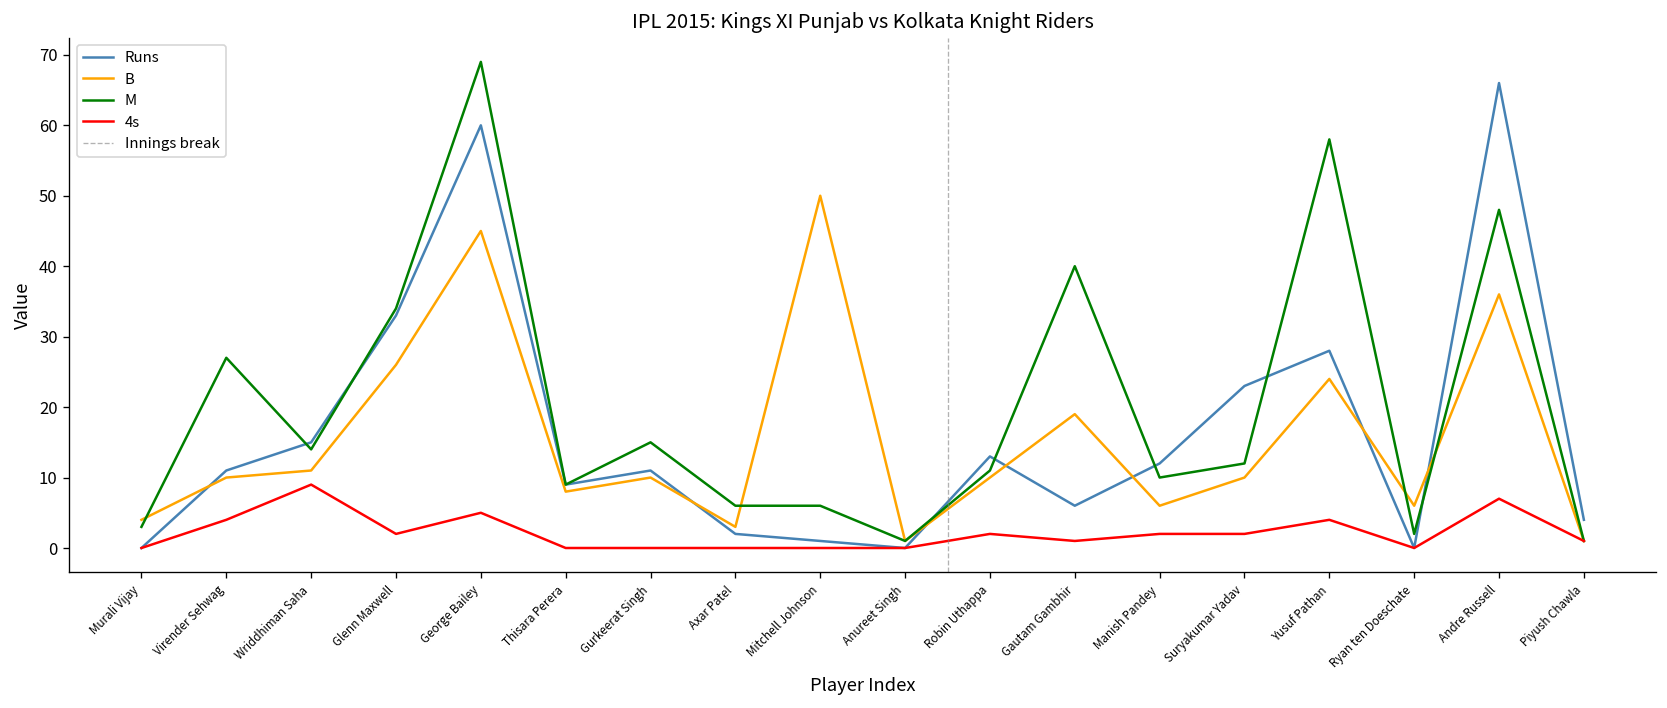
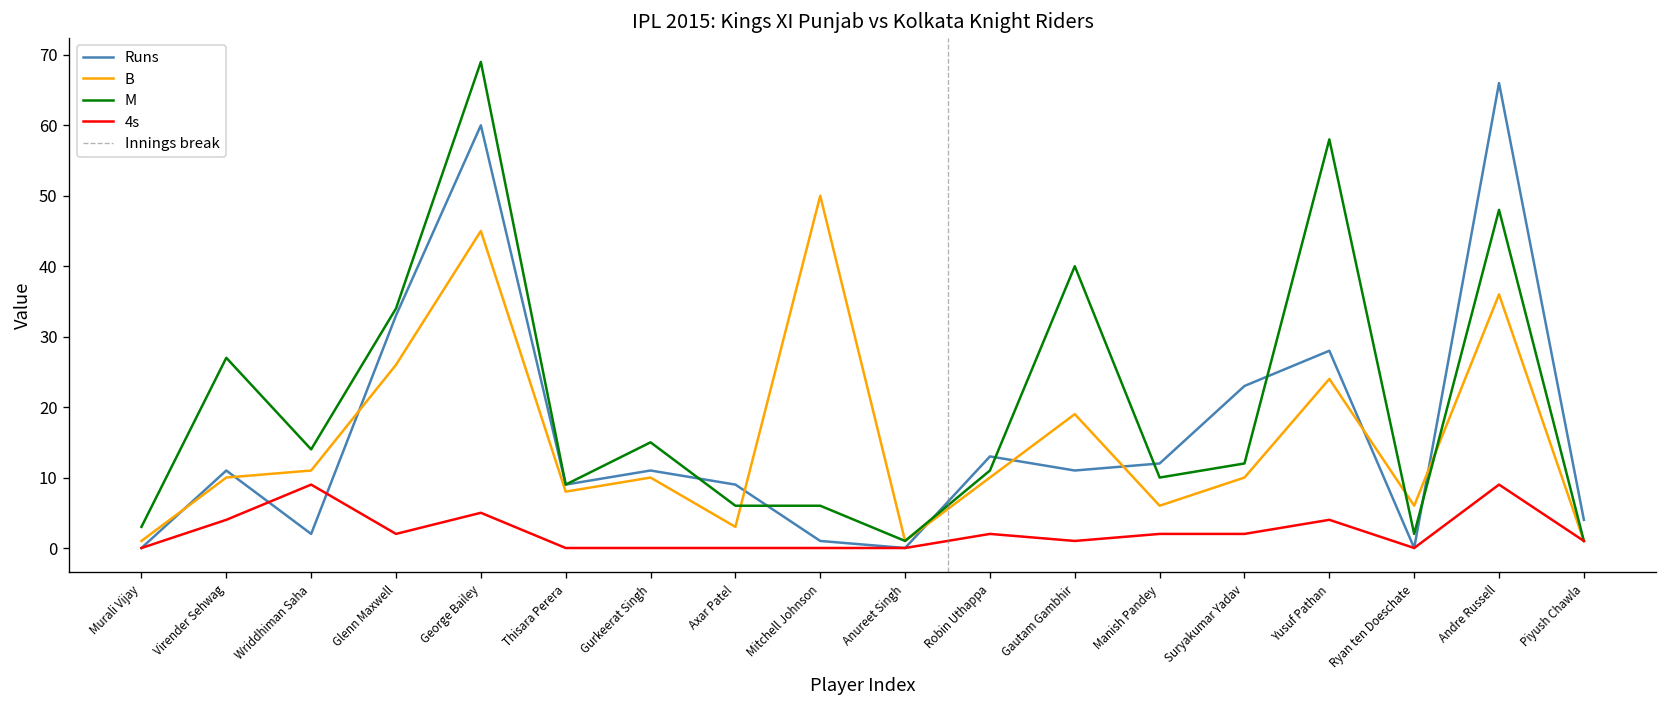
B, Murali Vijay: 4 -> 1
Runs, Wriddhiman Saha: 15 -> 2
Runs, Axar Patel: 2 -> 9
Runs, Gautam Gambhir: 6 -> 11
4s, Andre Russell: 7 -> 9
